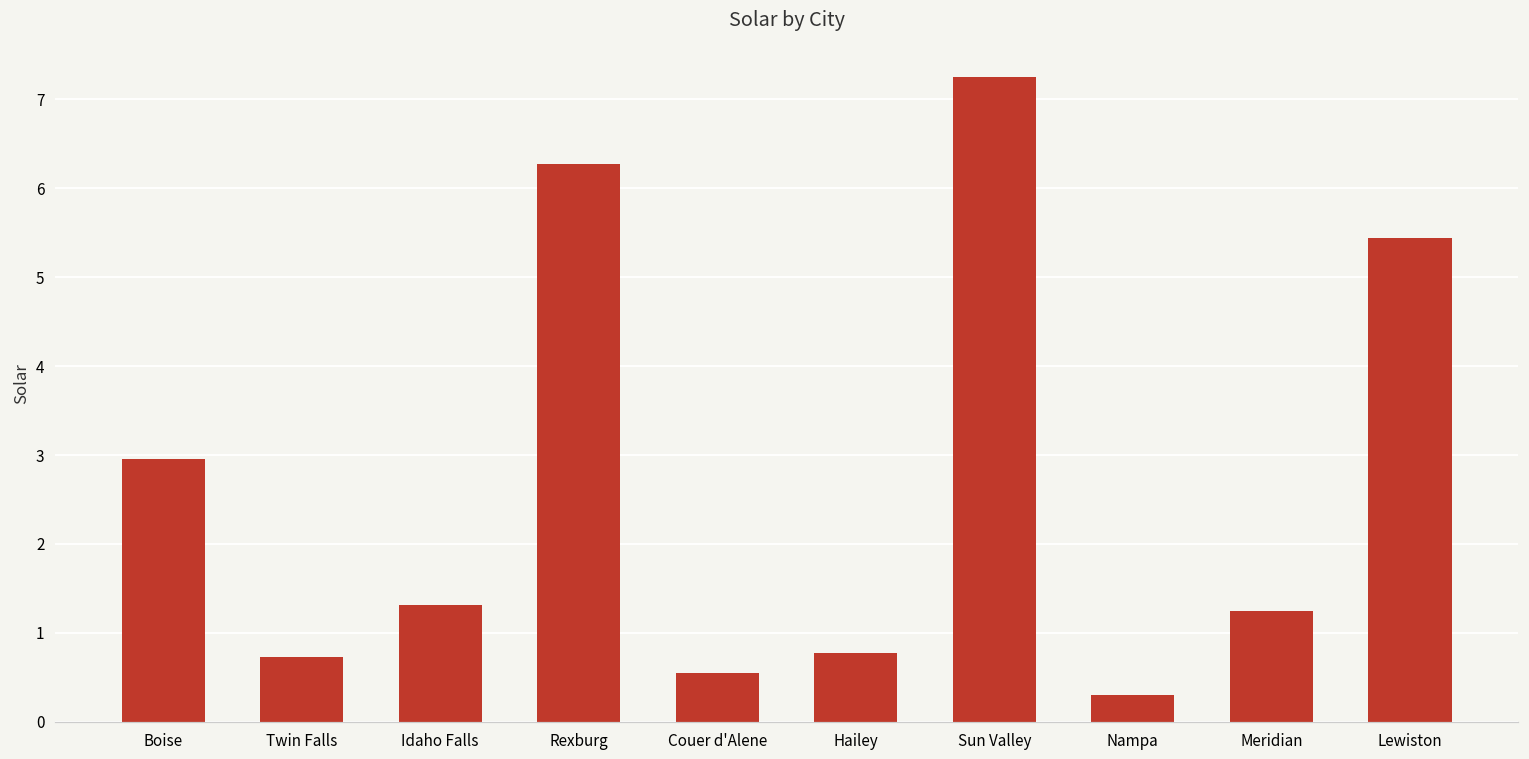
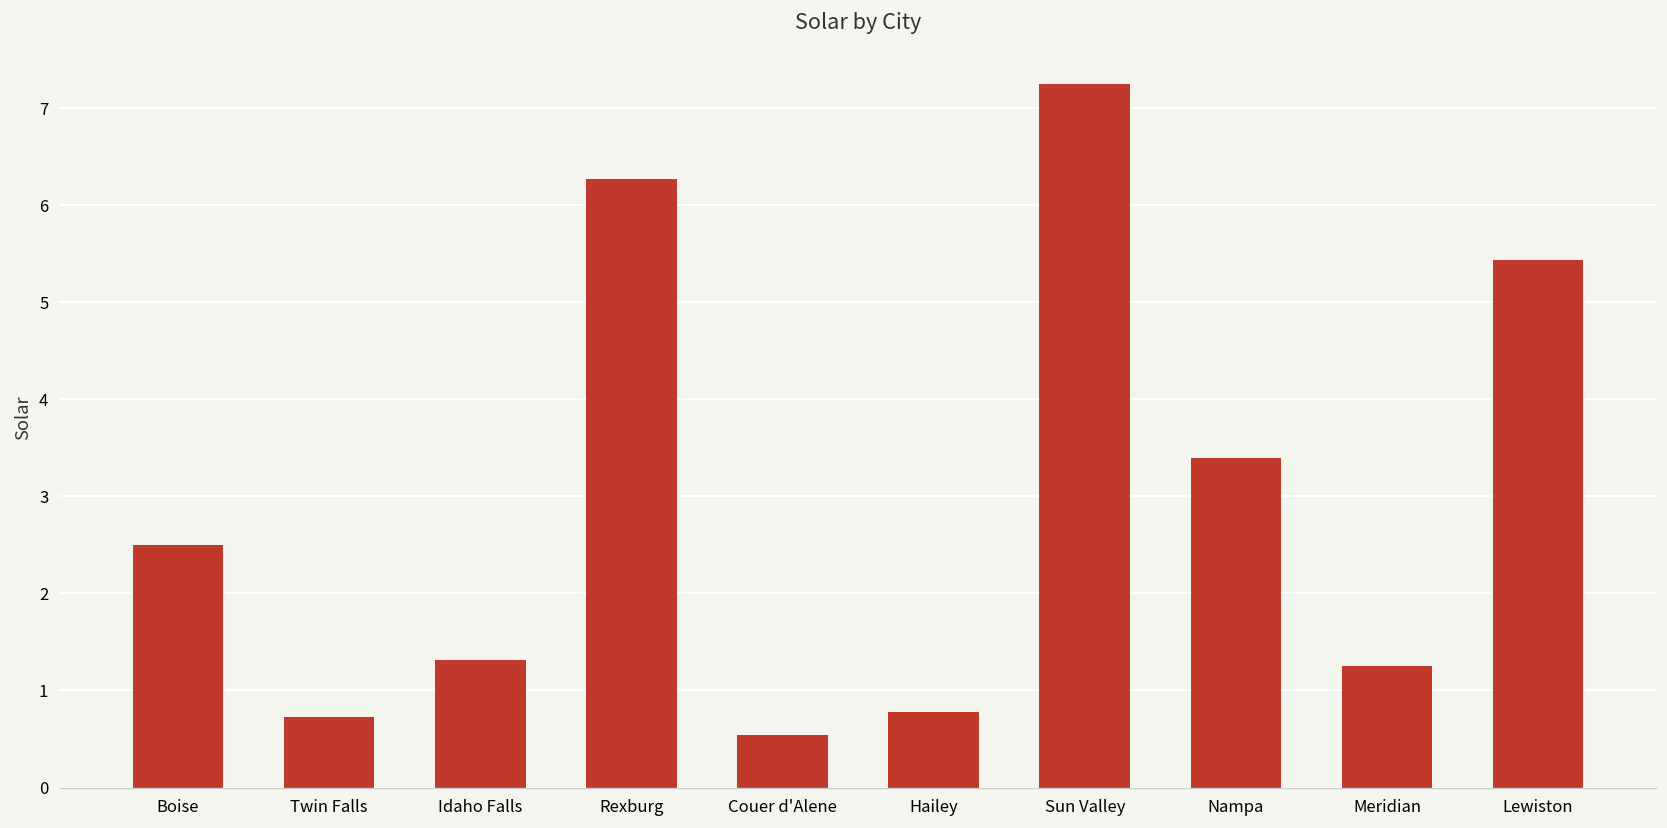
Boise: 3.0 -> 2.5
Nampa: 0.3 -> 3.4
